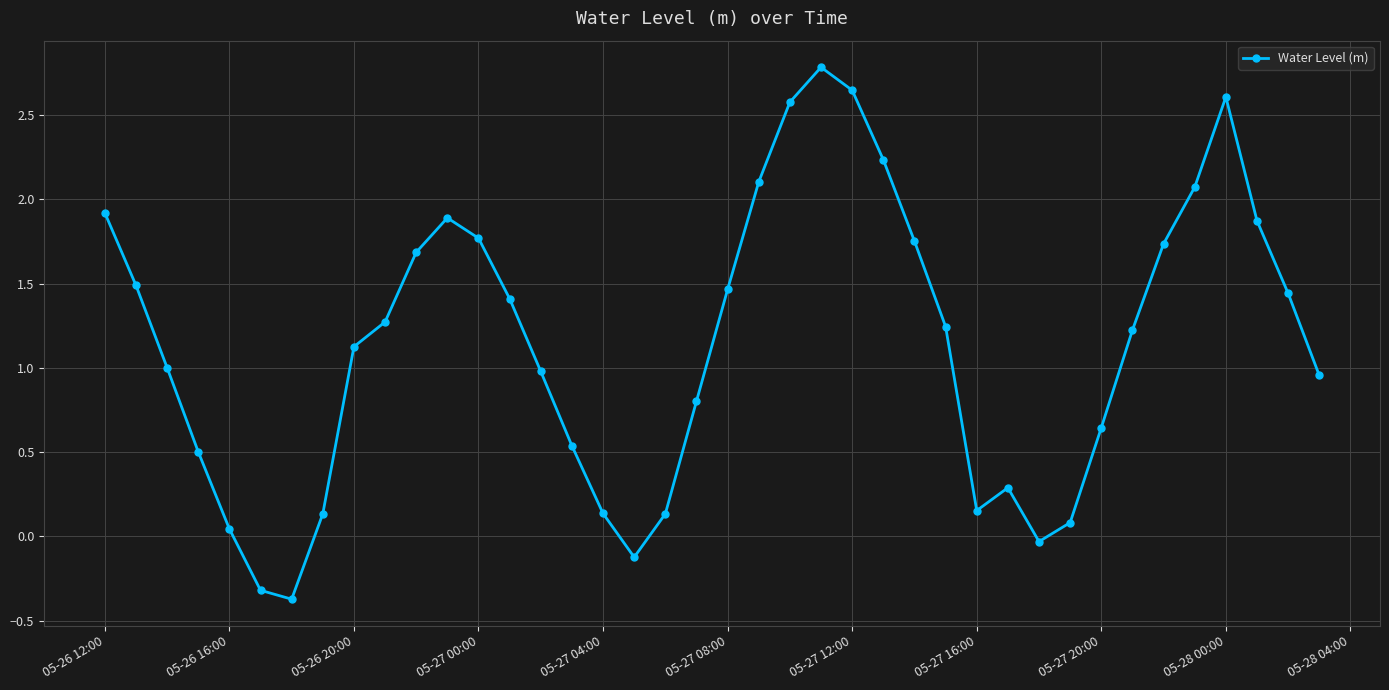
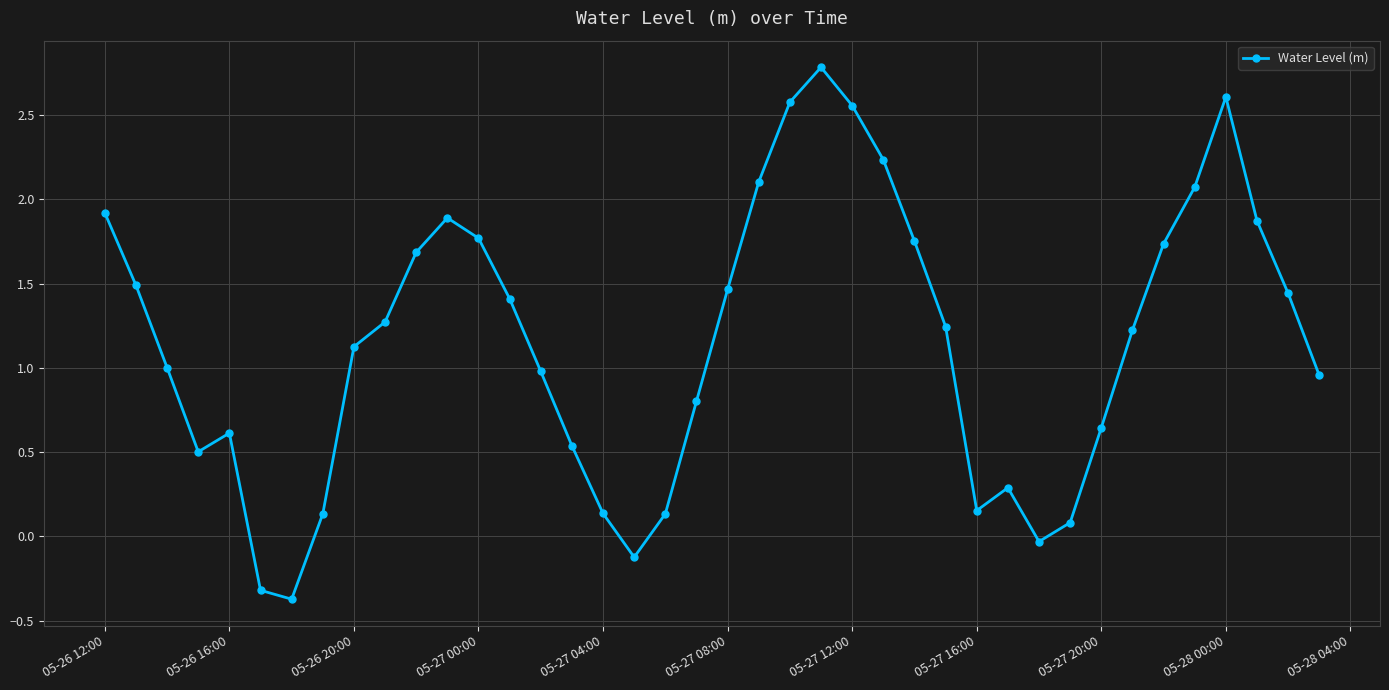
05-26 16:00: 0.04 -> 0.61
05-27 12:00: 2.65 -> 2.56
